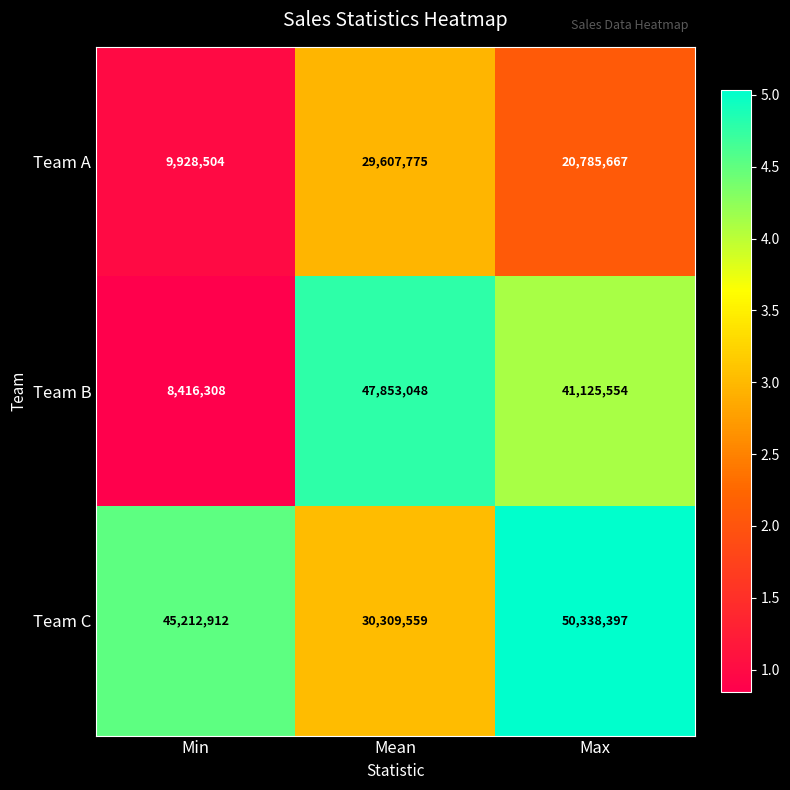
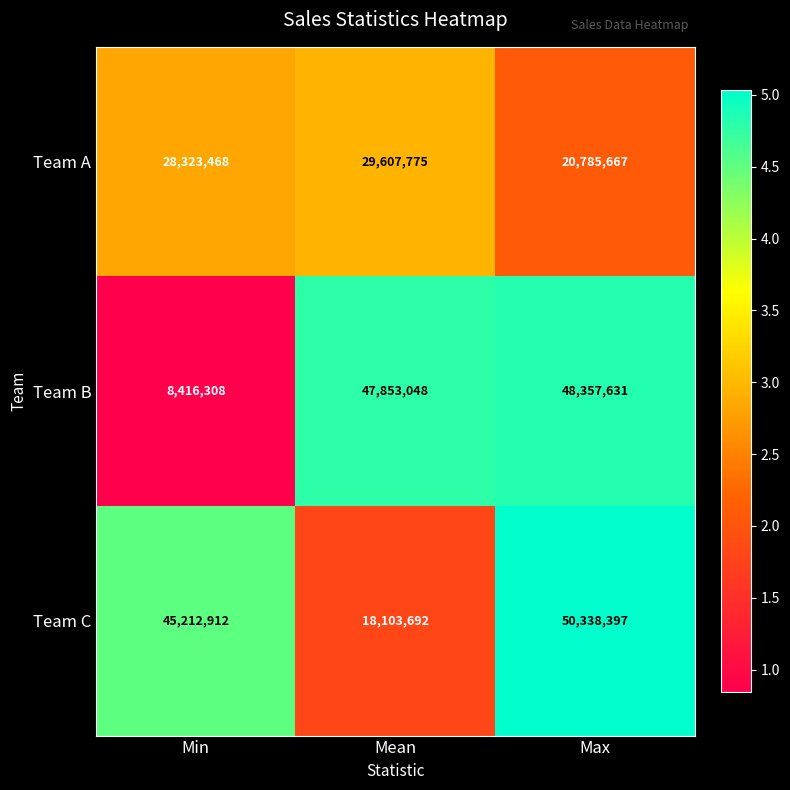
Team A, Min: 9,928,504 -> 28,323,468
Team B, Max: 41,125,554 -> 48,357,631
Team C, Mean: 30,309,559 -> 18,103,692
